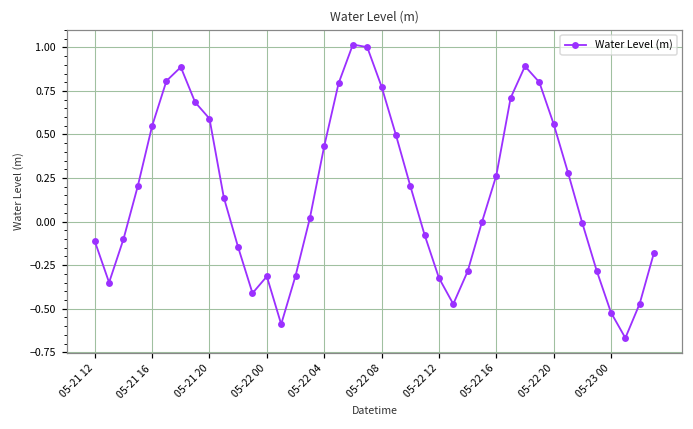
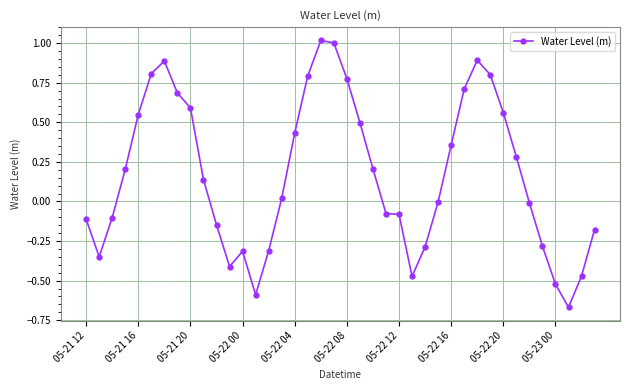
05-22 12: -0.32 -> -0.08
05-22 16: 0.26 -> 0.36
